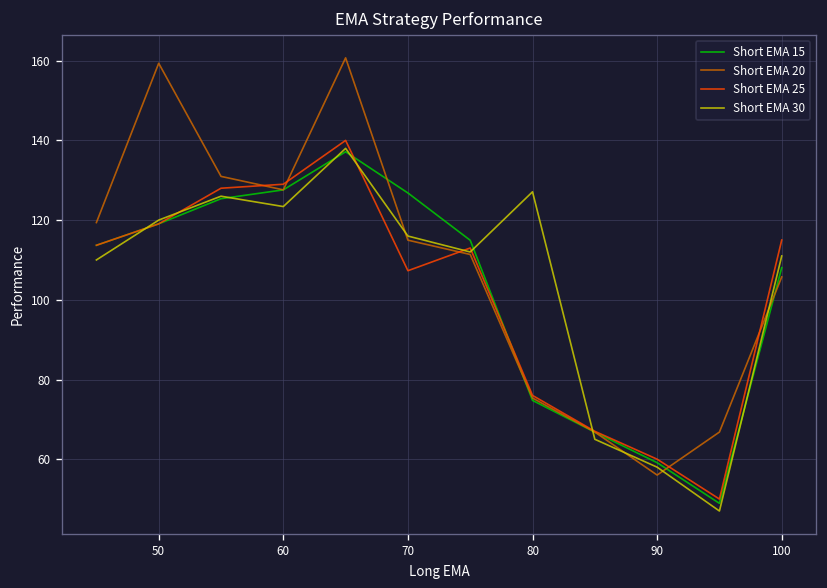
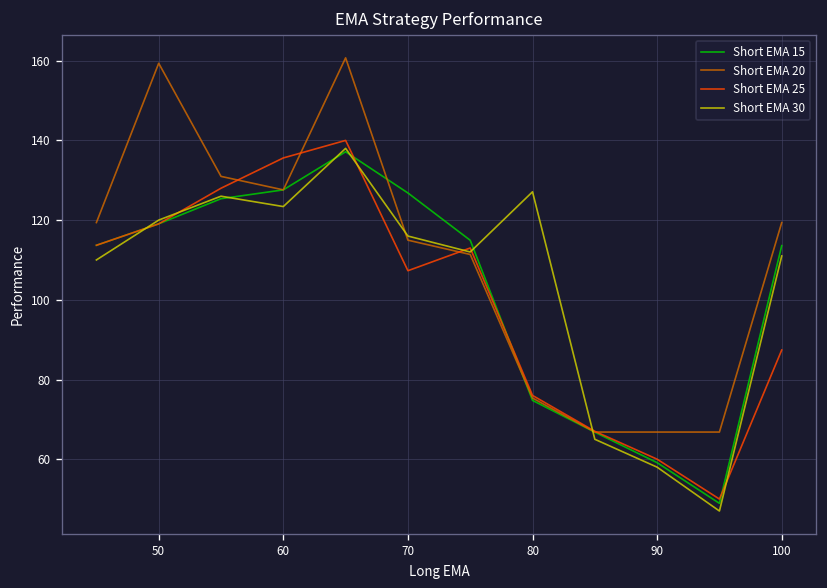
Short EMA 25, 60: 129 -> 136
Short EMA 20, 90: 56 -> 67
Short EMA 15, 100: 108 -> 114
Short EMA 20, 100: 106 -> 119
Short EMA 25, 100: 115 -> 87
